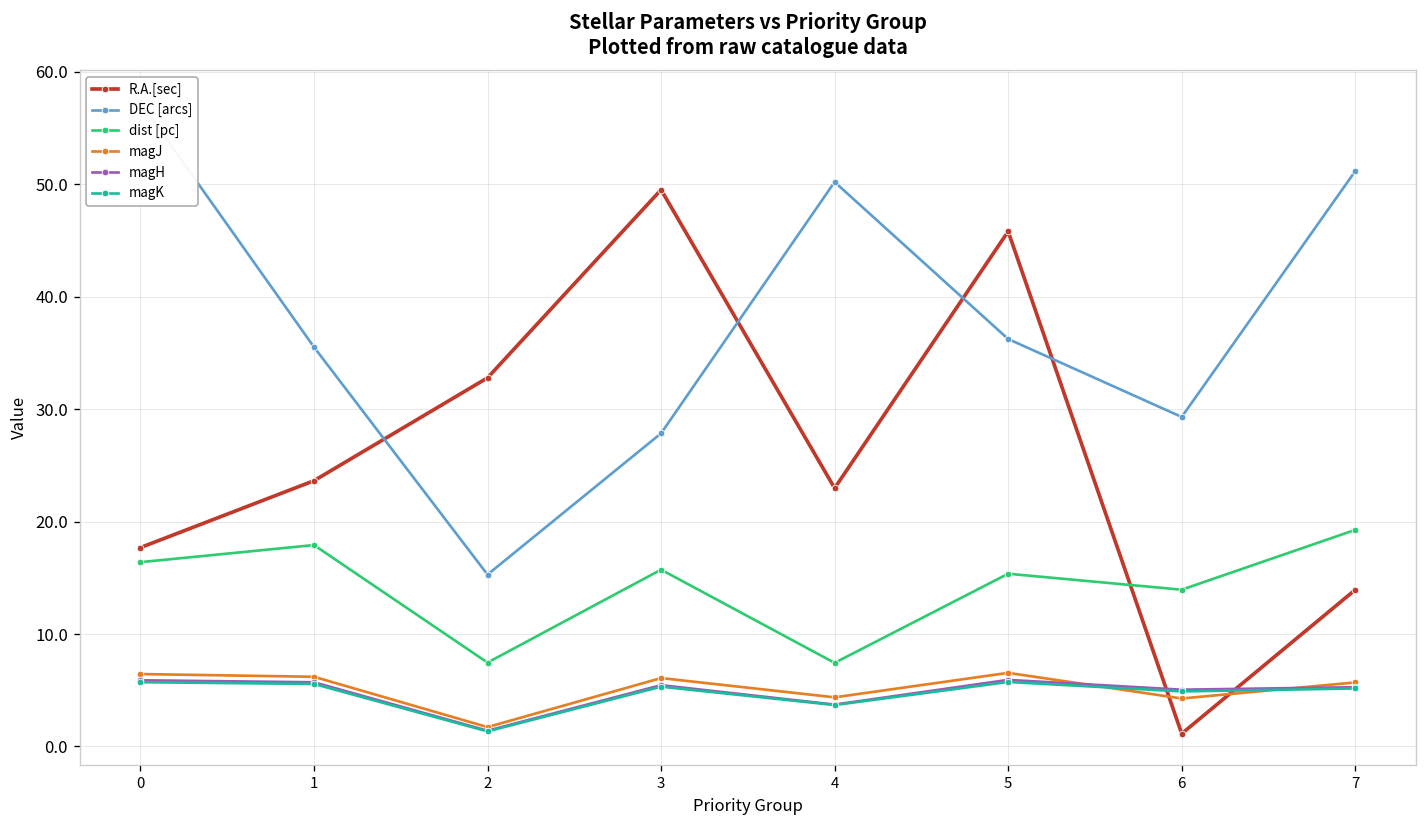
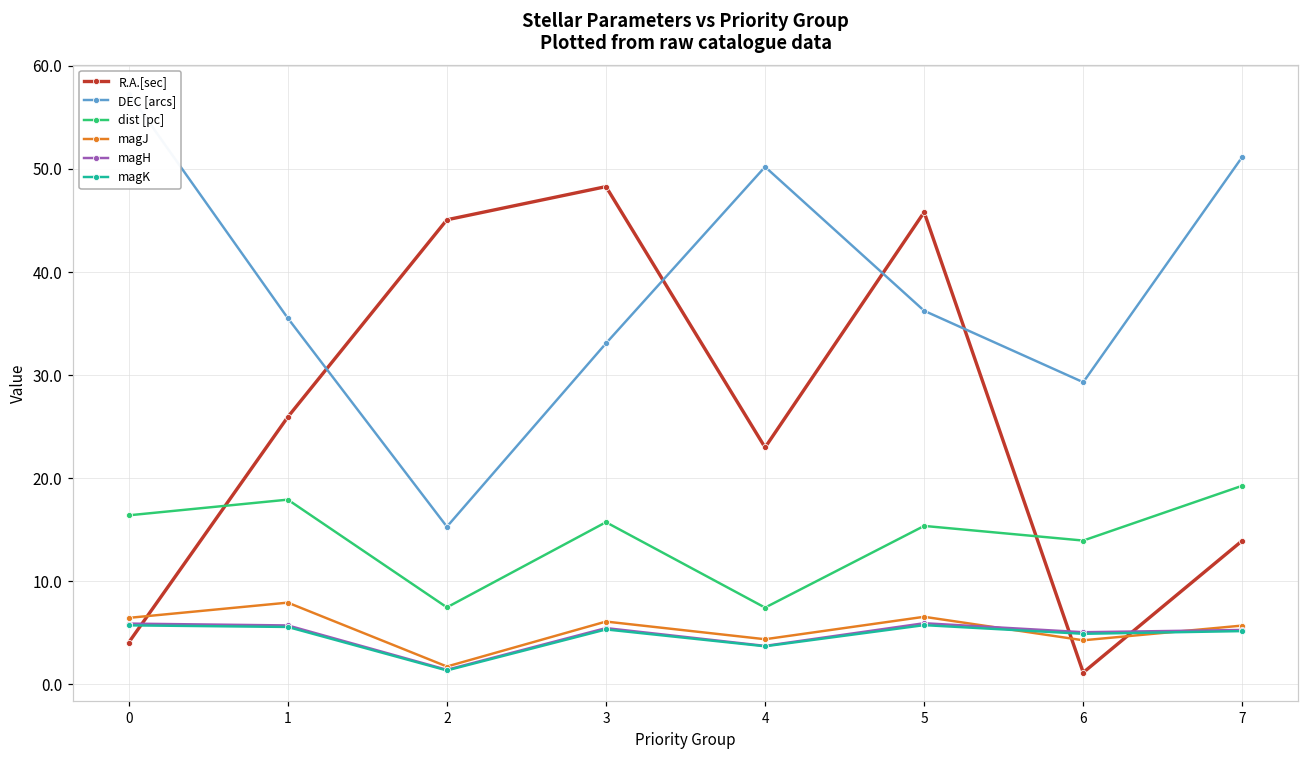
R.A.[sec], 0: 18 -> 4
R.A.[sec], 1: 24 -> 26
magJ, 1: 6 -> 8
R.A.[sec], 2: 33 -> 45
R.A.[sec], 3: 50 -> 48
DEC [arcs], 3: 28 -> 33
